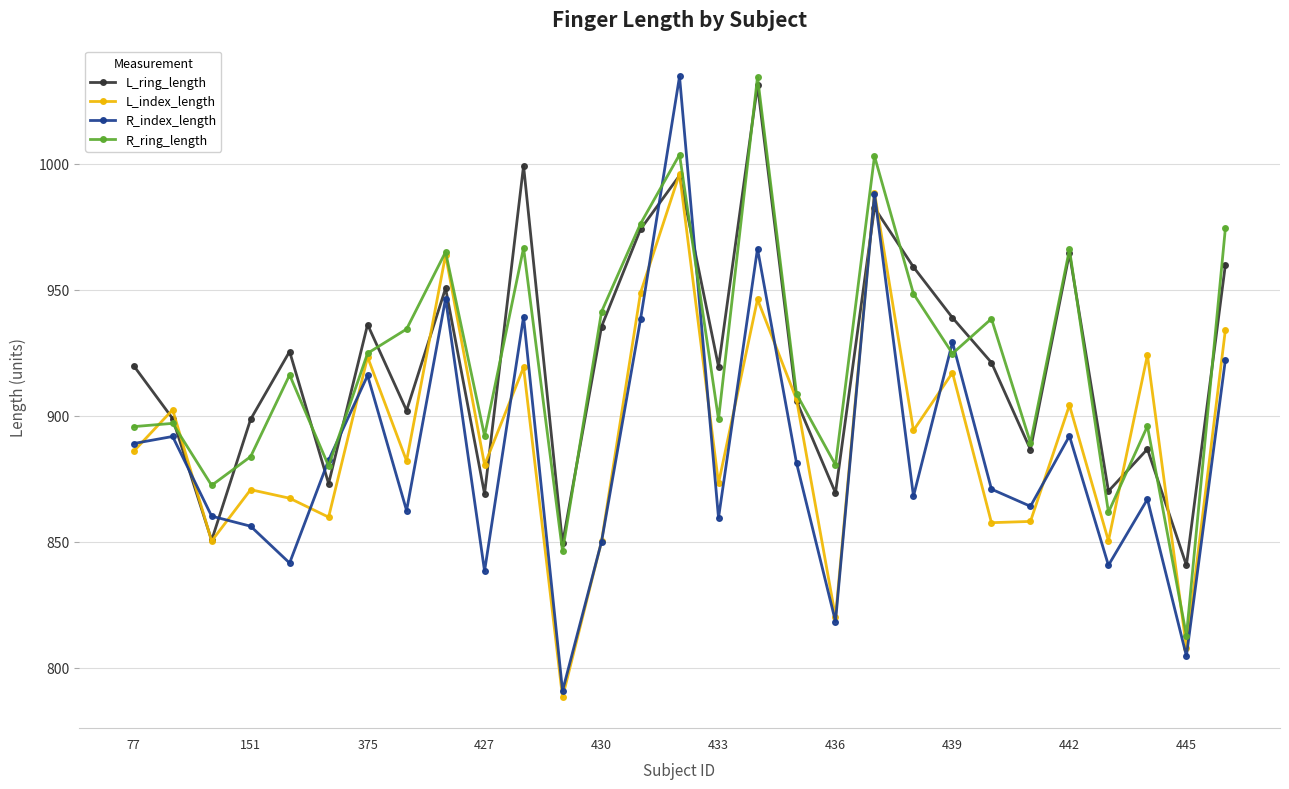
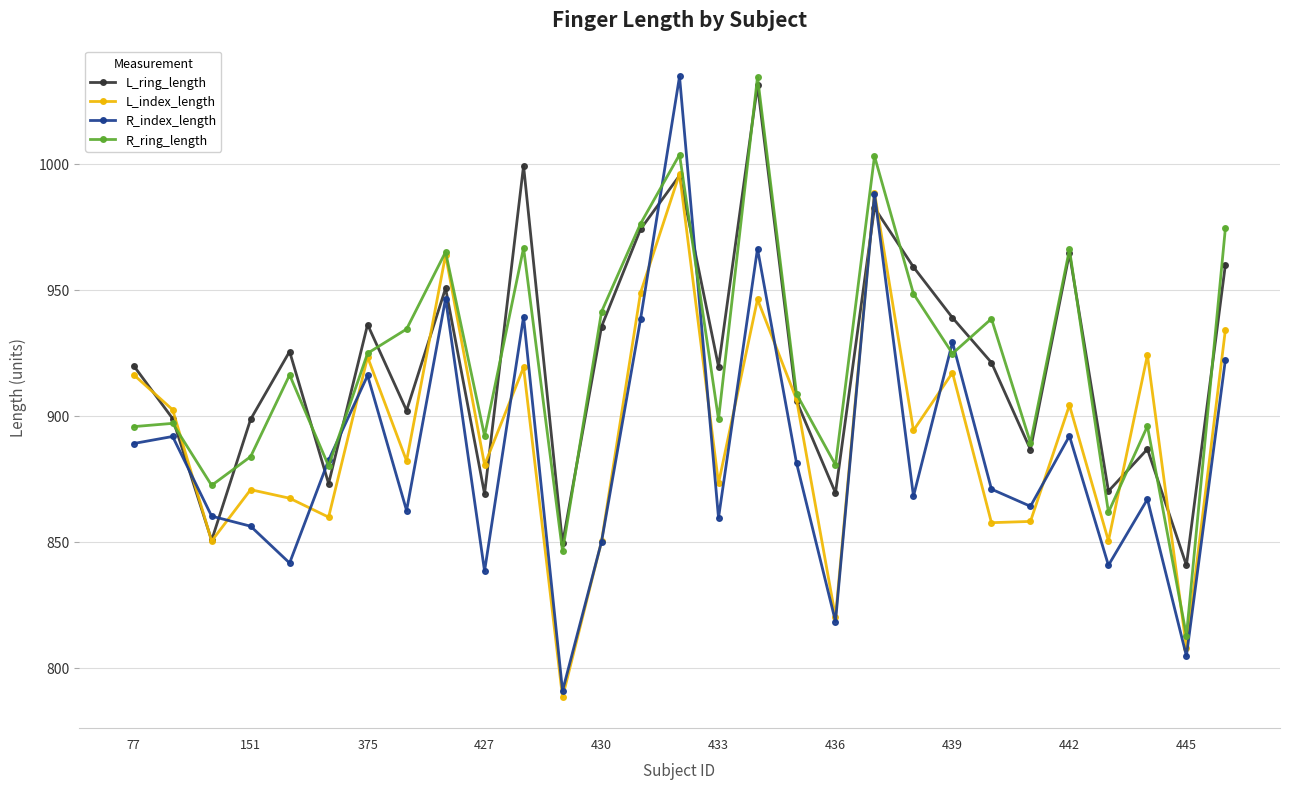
L_index_length, 77: 886 -> 916
